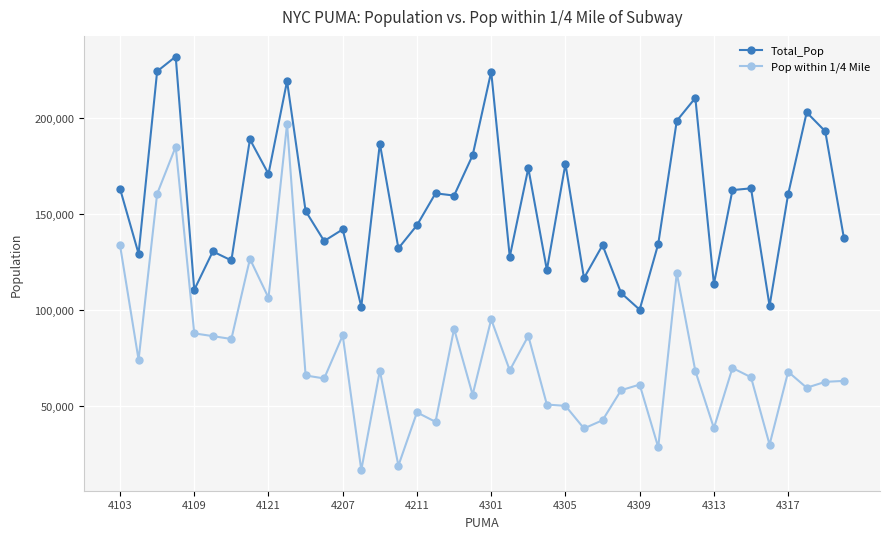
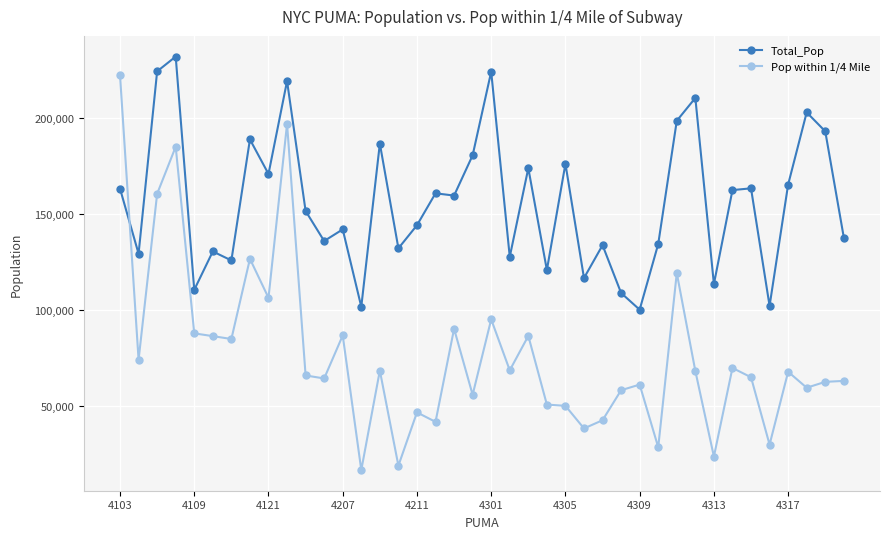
Pop within 1/4 Mile, 4103: 134,000 -> 222,000
Pop within 1/4 Mile, 4313: 38,000 -> 24,000
Total_Pop, 4317: 160,000 -> 165,000
